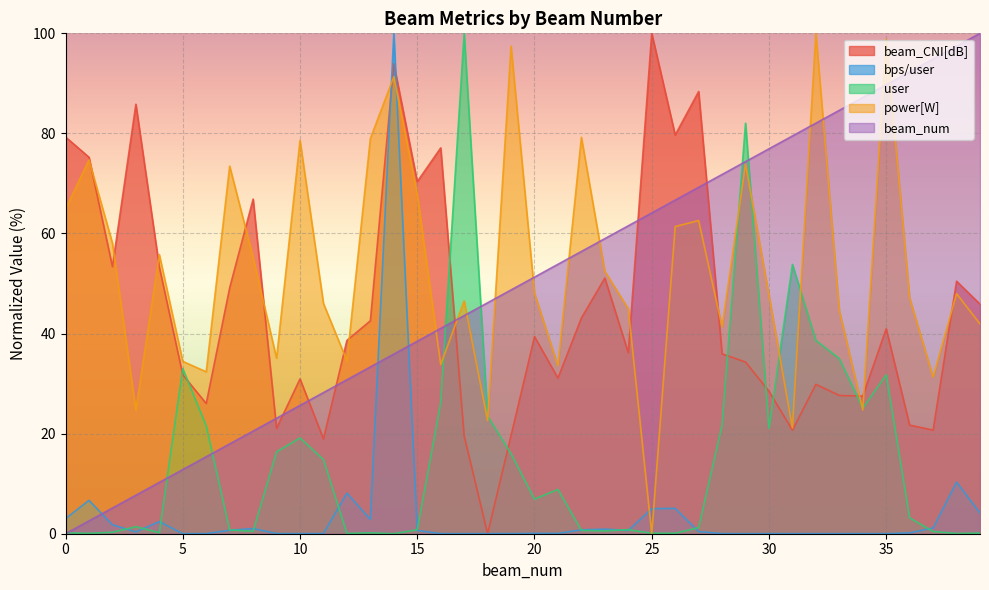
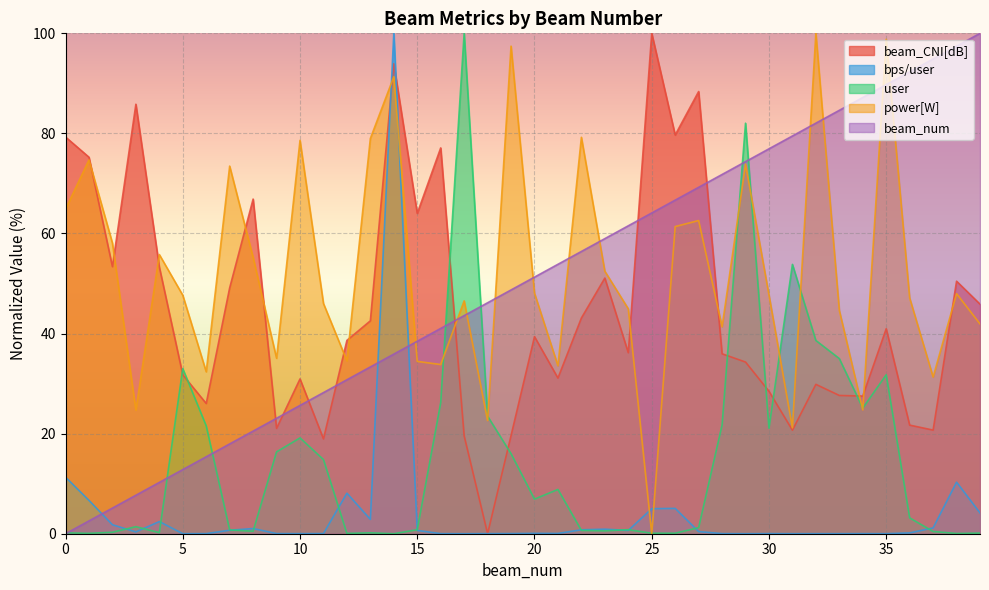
bps/user, 0: 3 -> 11
power[W], 5: 34 -> 48
beam_CNI[dB], 15: 70 -> 64
power[W], 15: 68 -> 34
